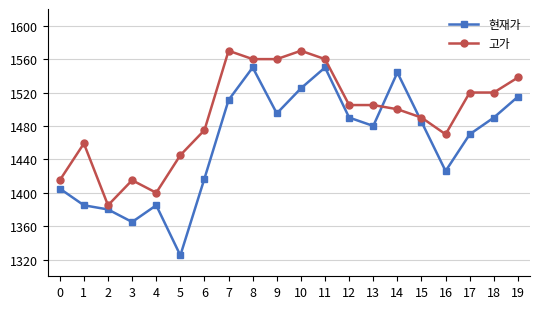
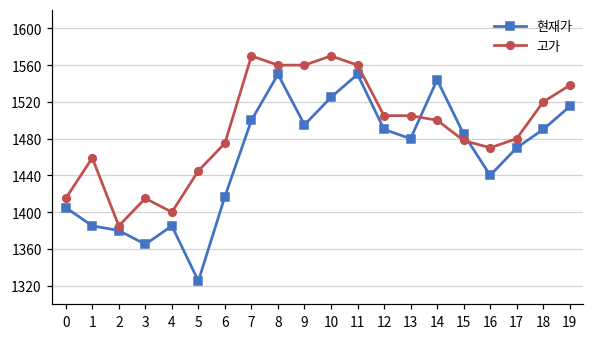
현재가, 7: 1510 -> 1500
고가, 15: 1490 -> 1480
현재가, 16: 1430 -> 1440
고가, 17: 1520 -> 1480
